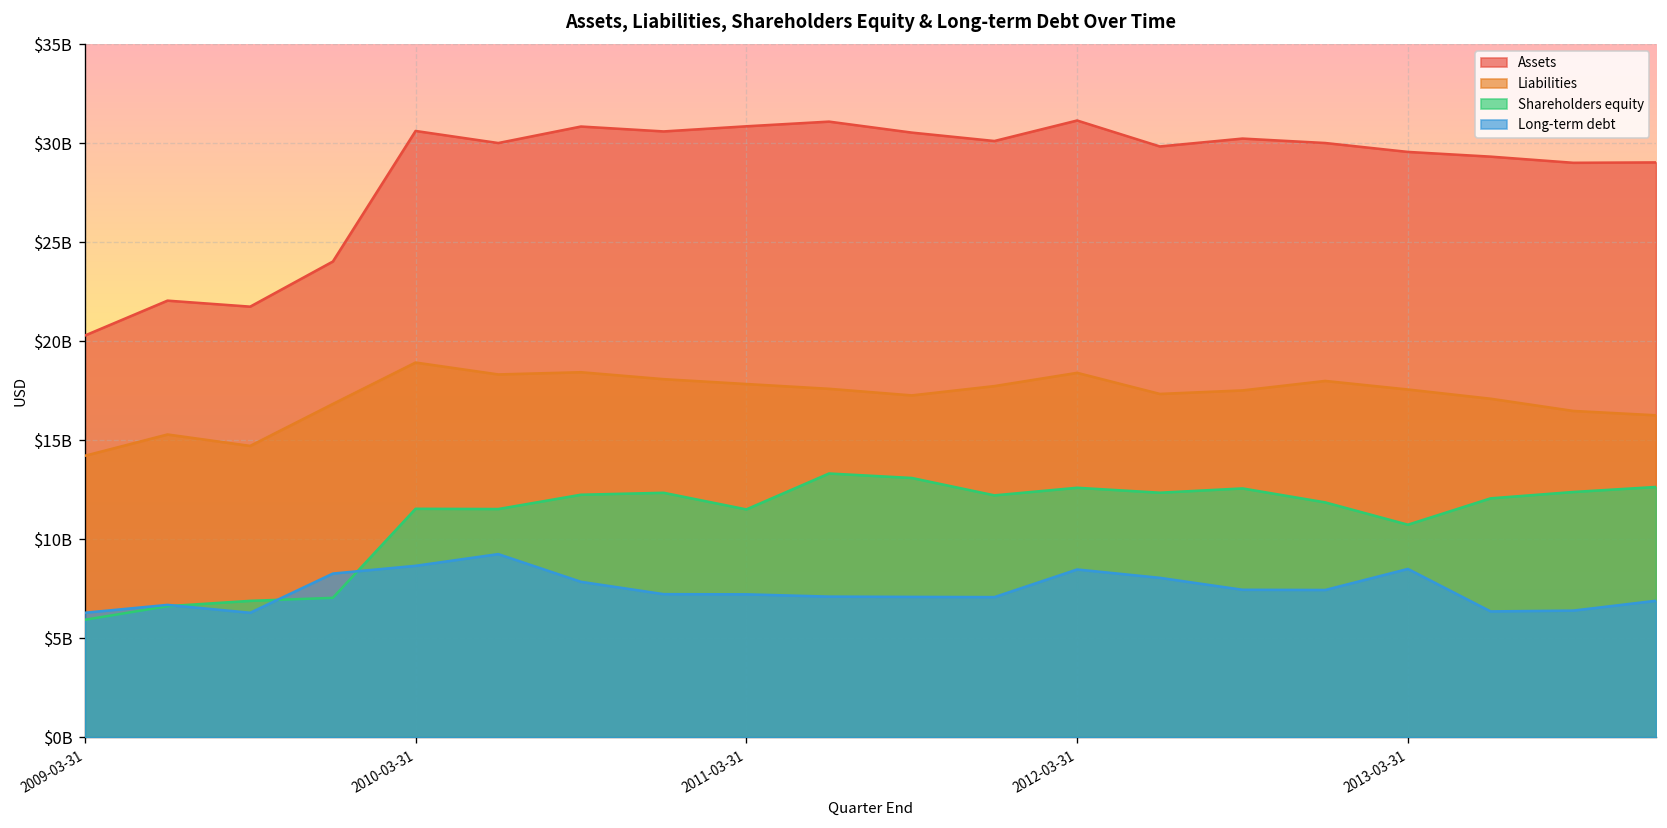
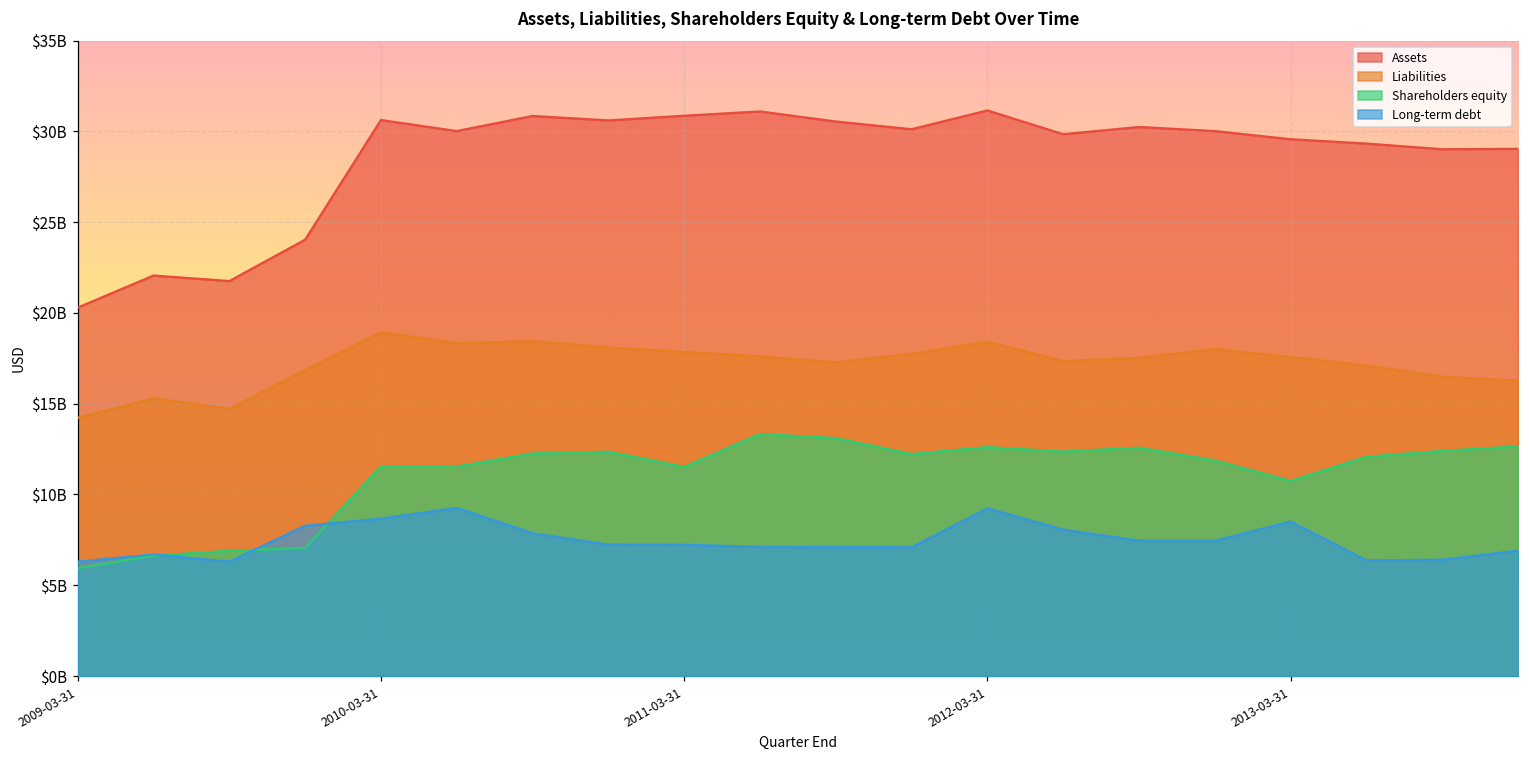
Long-term debt, 2012-03-31: $8500000000 -> $9200000000
